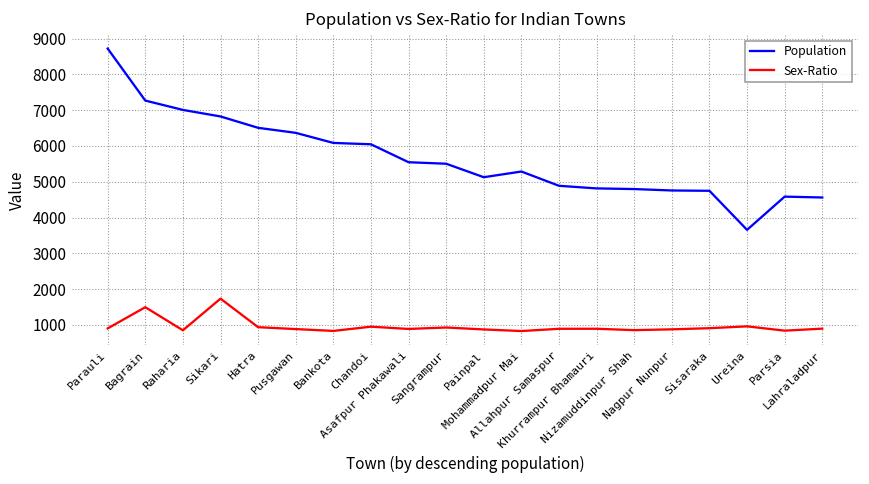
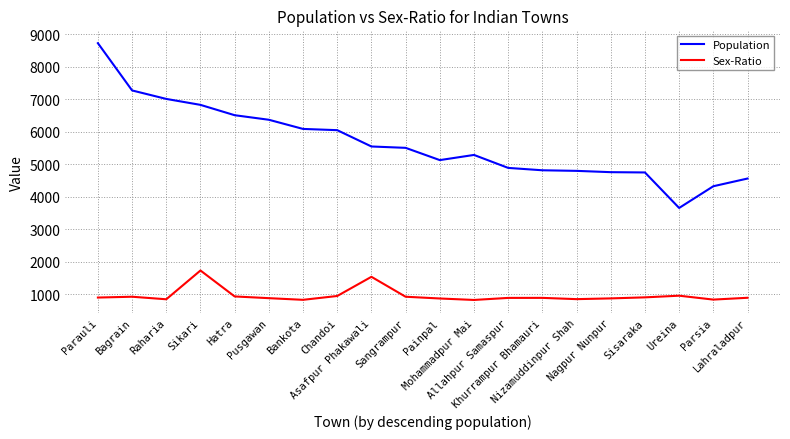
Sex-Ratio, Bagrain: 1500 -> 900
Sex-Ratio, Asafpur Phakawali: 900 -> 1500
Population, Parsia: 4600 -> 4300
